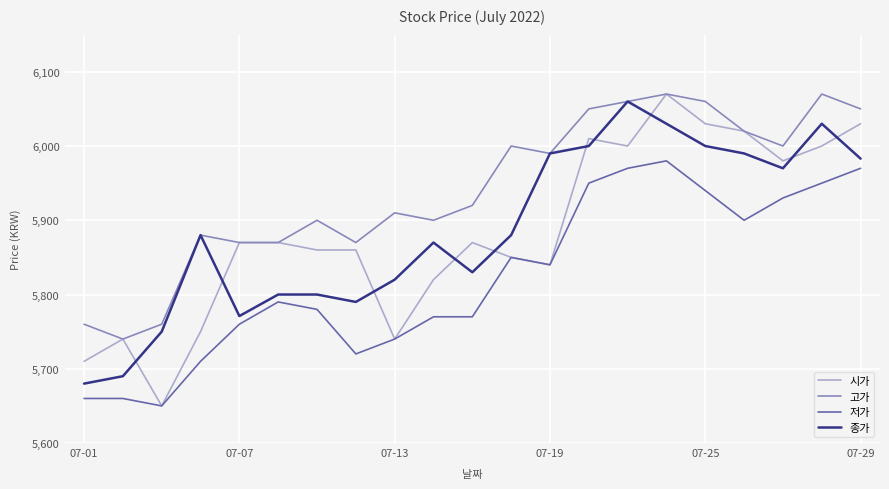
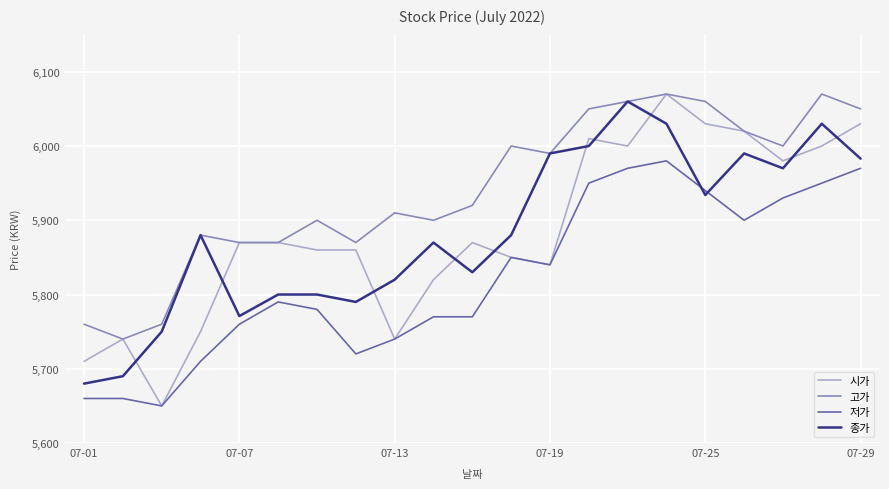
종가, 07-25: 6,000 -> 5,930
